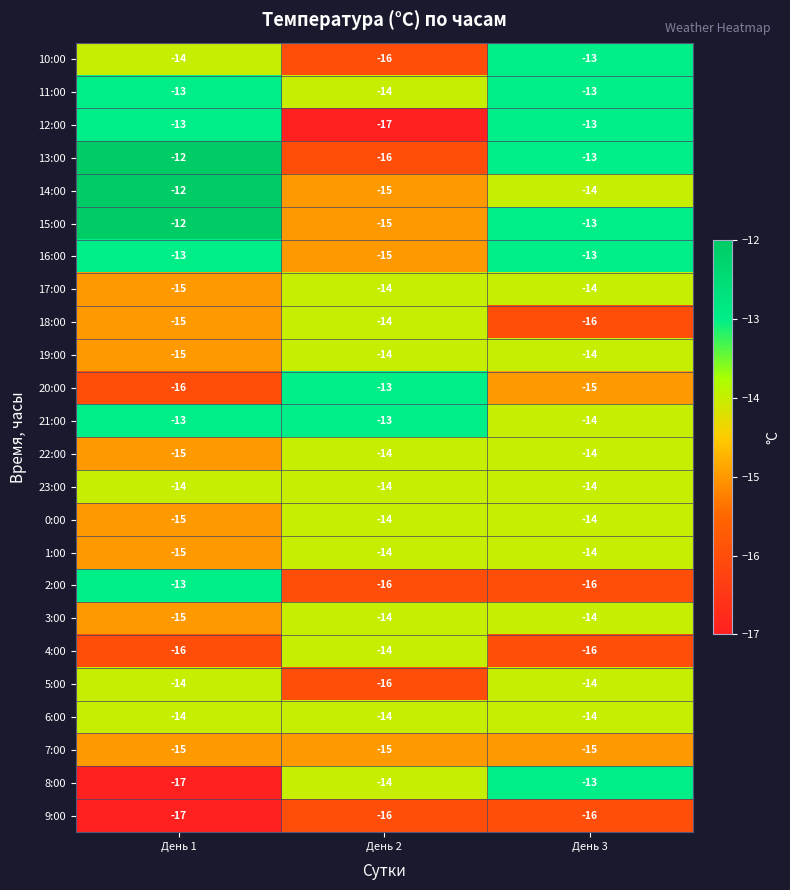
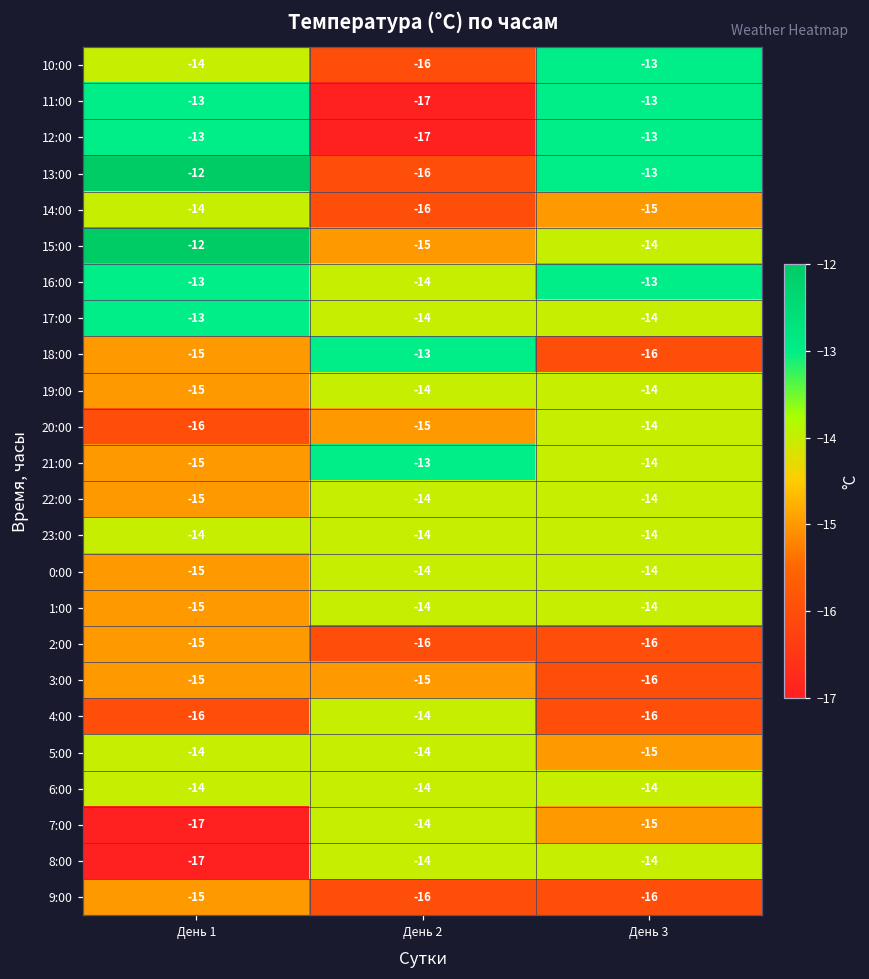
11:00, День 2: -14 -> -17
14:00, День 1: -12 -> -14
14:00, День 2: -15 -> -16
14:00, День 3: -14 -> -15
15:00, День 3: -13 -> -14
16:00, День 2: -15 -> -14
17:00, День 1: -15 -> -13
18:00, День 2: -14 -> -13
20:00, День 2: -13 -> -15
20:00, День 3: -15 -> -14
21:00, День 1: -13 -> -15
2:00, День 1: -13 -> -15
3:00, День 2: -14 -> -15
3:00, День 3: -14 -> -16
5:00, День 2: -16 -> -14
5:00, День 3: -14 -> -15
7:00, День 1: -15 -> -17
7:00, День 2: -15 -> -14
8:00, День 3: -13 -> -14
9:00, День 1: -17 -> -15
